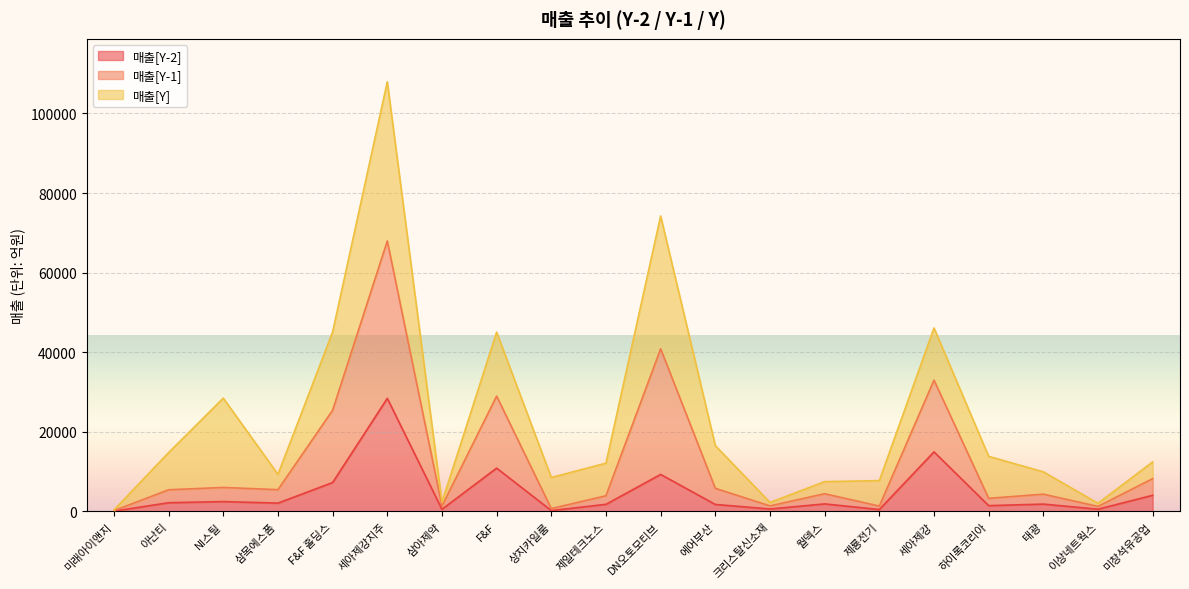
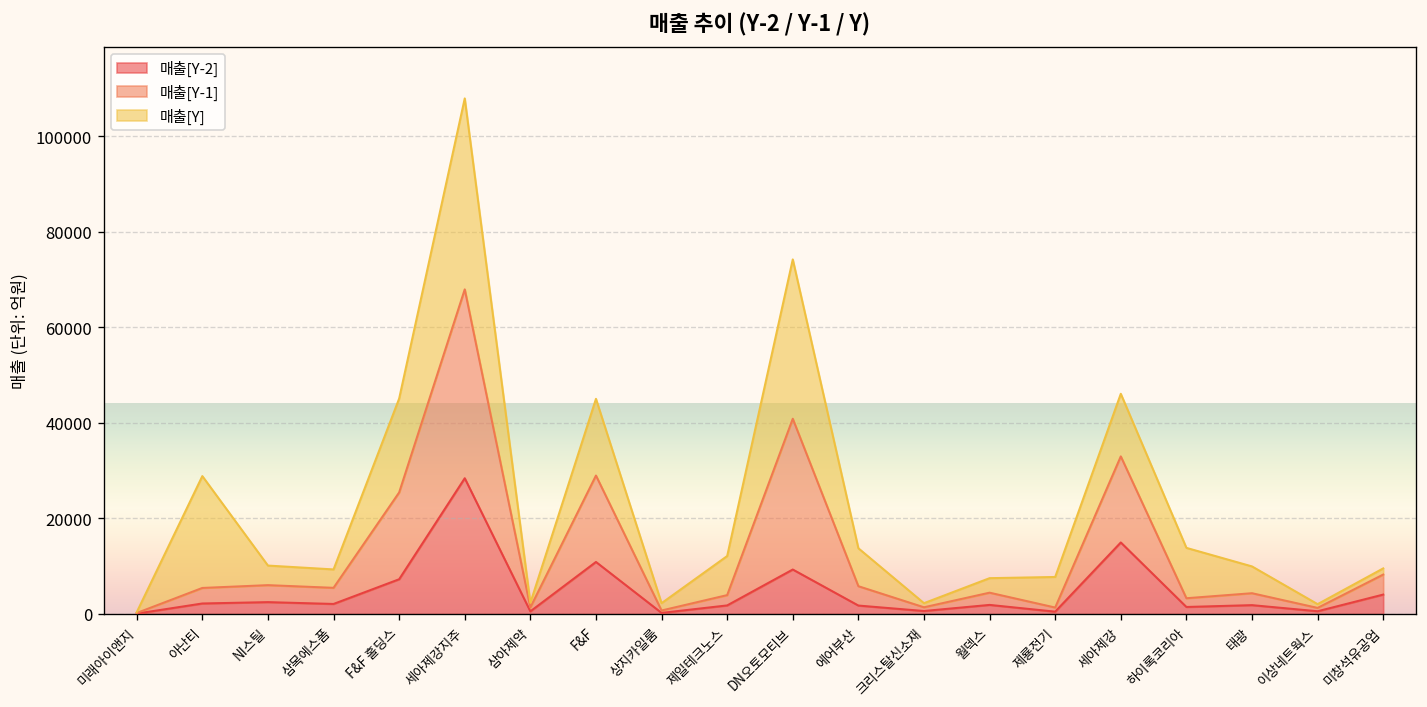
매출[Y], 아난티: 9000 -> 23000
매출[Y], NI스틸: 22000 -> 4000
매출[Y], 상지카일룸: 8000 -> 2000
매출[Y], 에어부산: 11000 -> 8000
매출[Y], 미창석유공업: 4000 -> 1000
